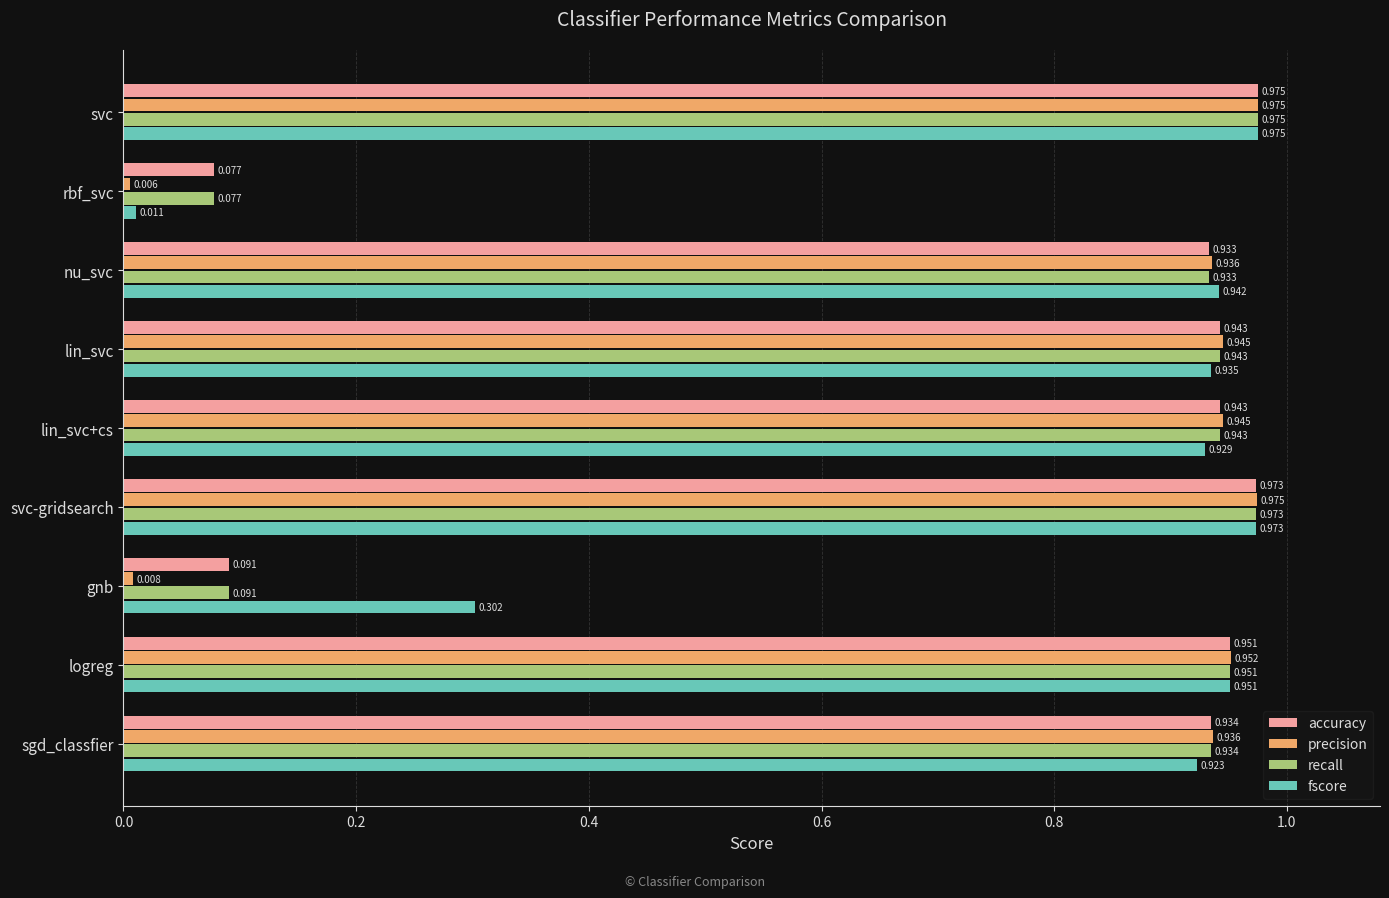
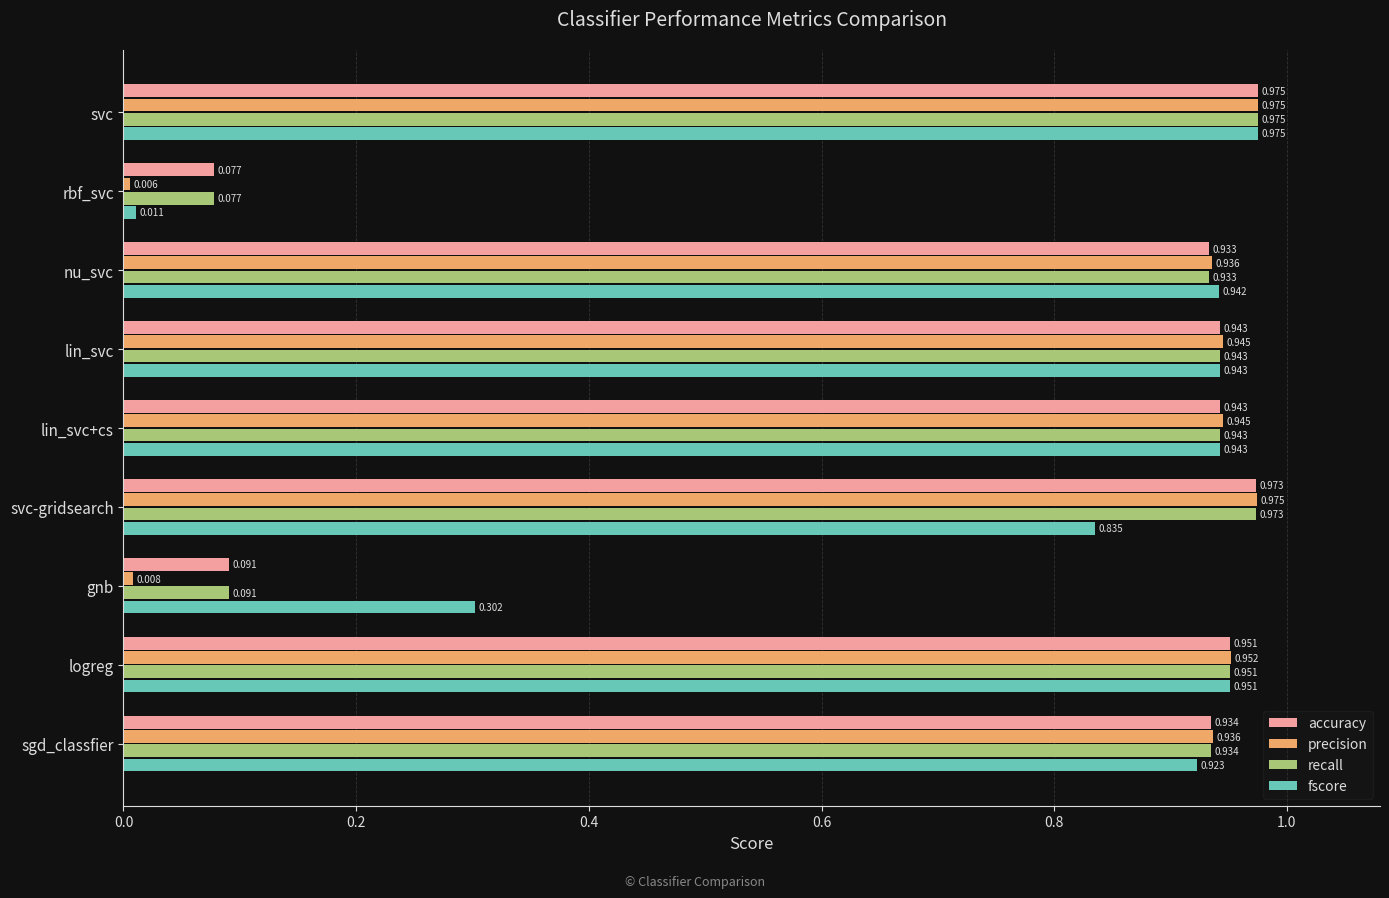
fscore, lin_svc: 0.935 -> 0.943
fscore, lin_svc+cs: 0.929 -> 0.943
fscore, svc-gridsearch: 0.973 -> 0.835
